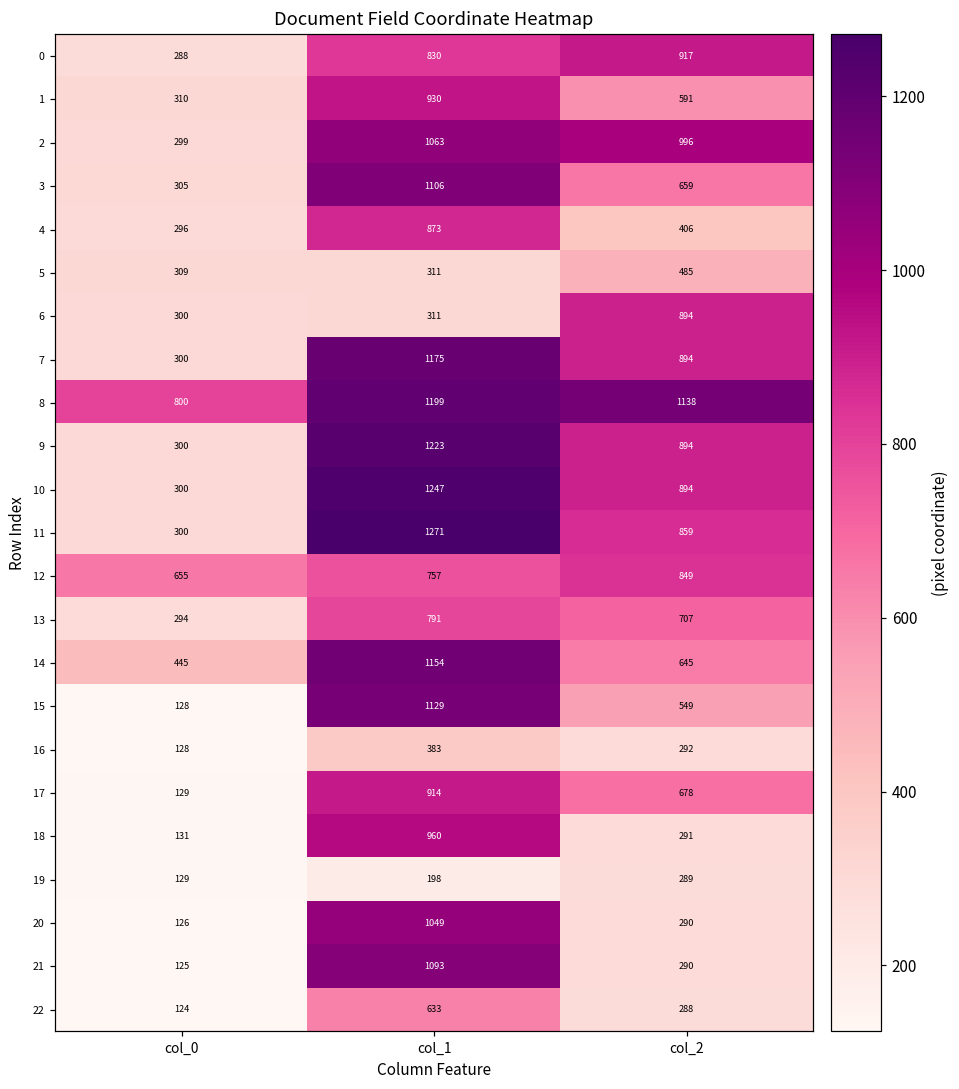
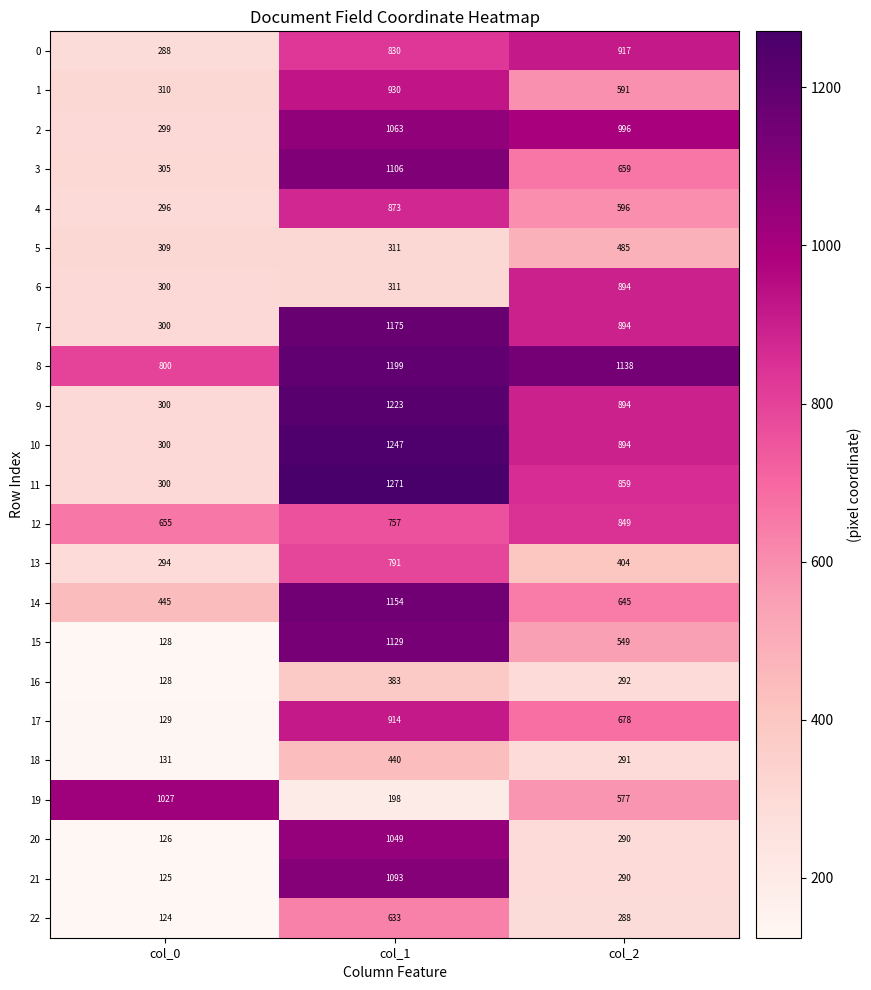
4, col_2: 406 -> 596
13, col_2: 707 -> 404
18, col_1: 960 -> 440
19, col_0: 129 -> 1027
19, col_2: 289 -> 577
